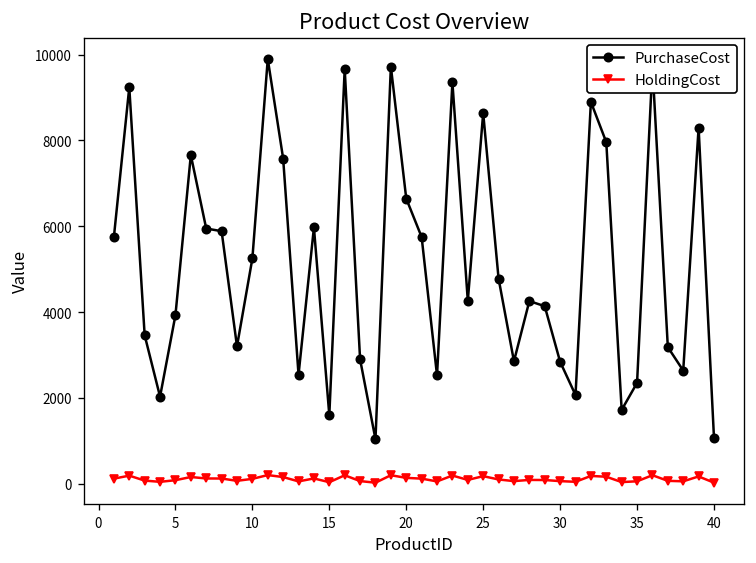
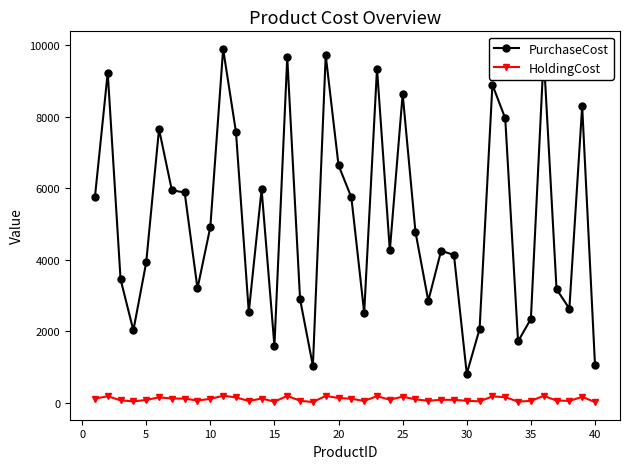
PurchaseCost, 10: 5200 -> 4900
PurchaseCost, 30: 2800 -> 800
